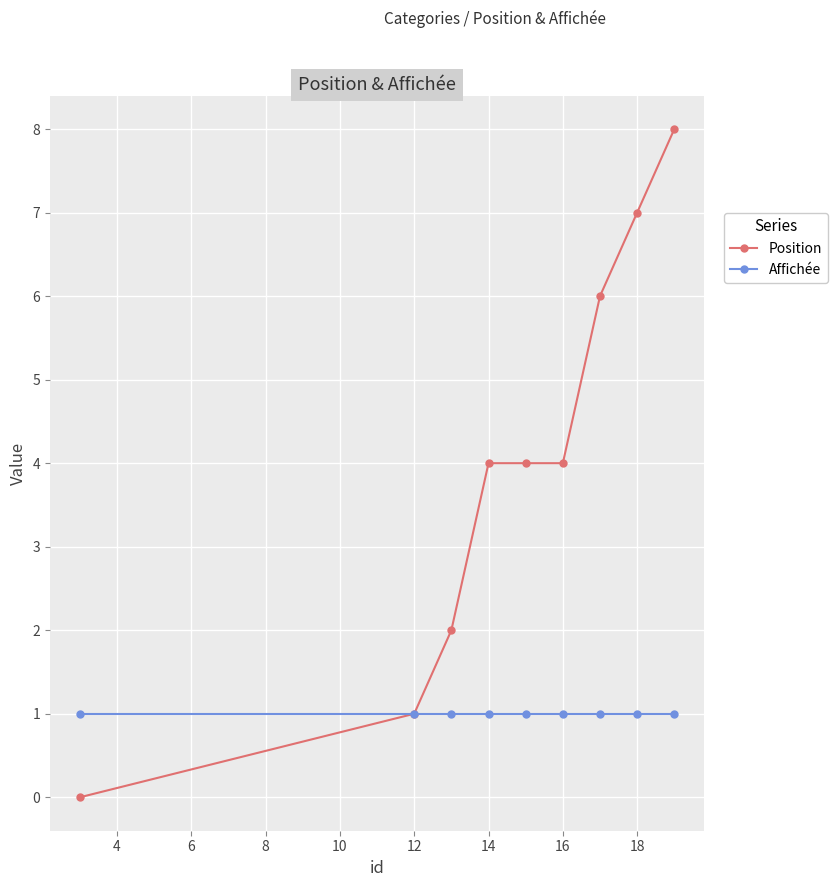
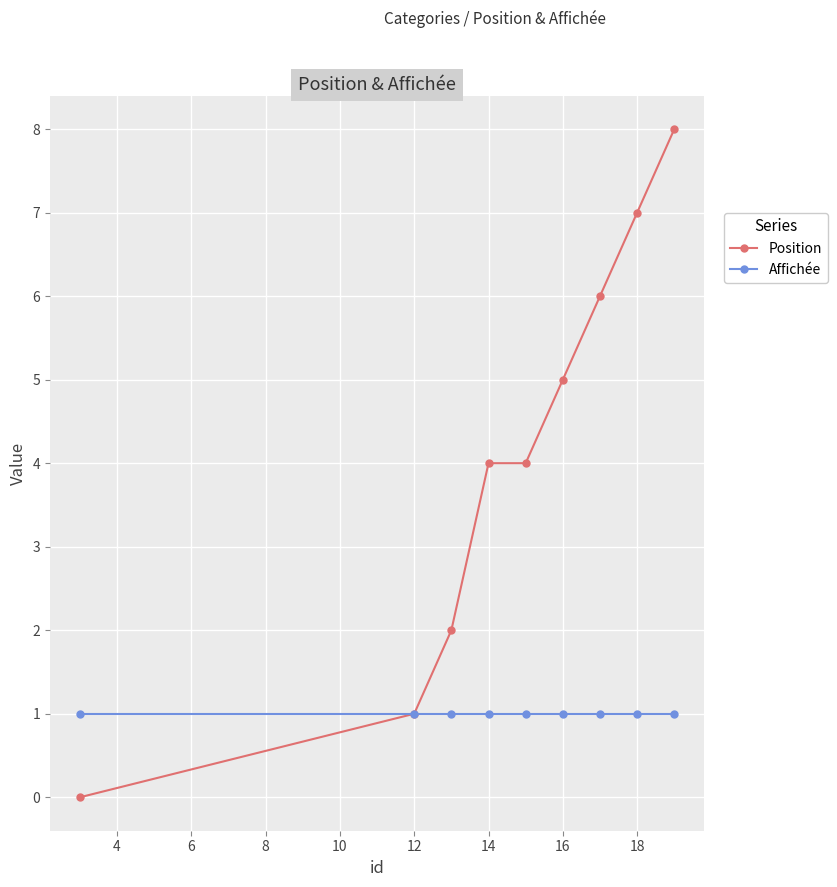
Position, 16: 4 -> 5
